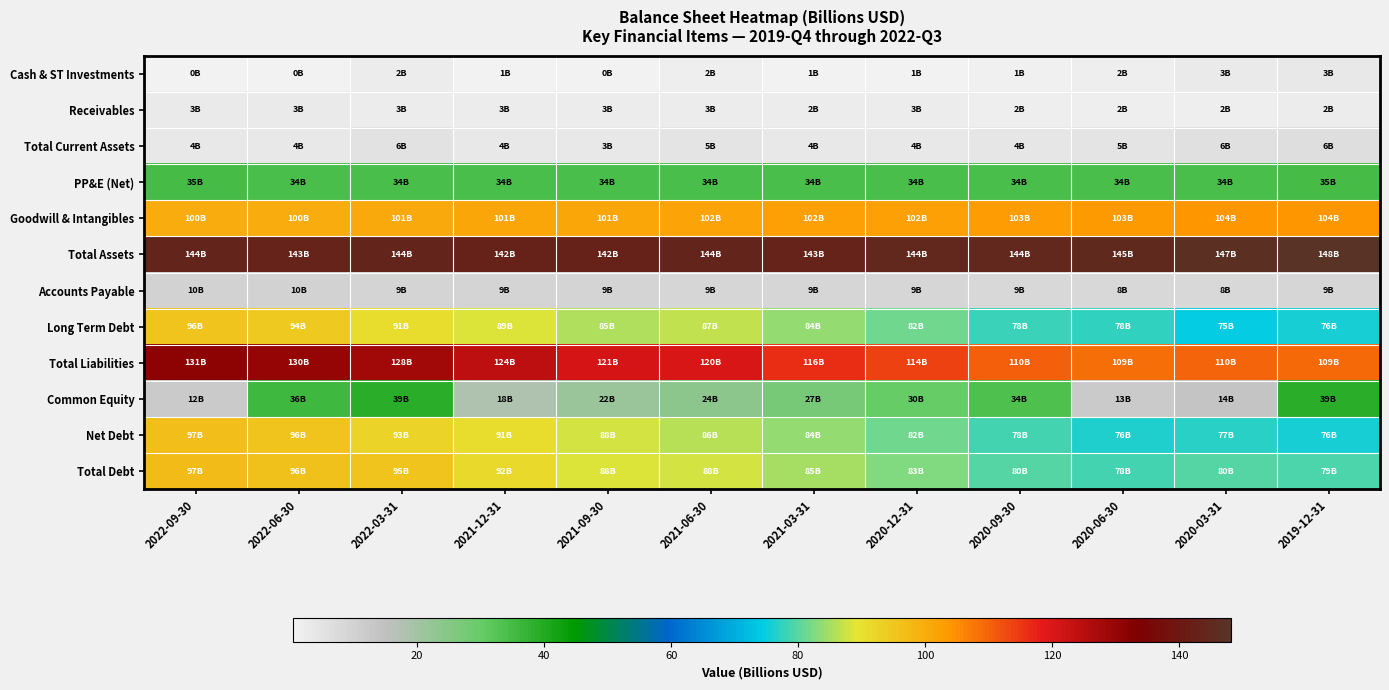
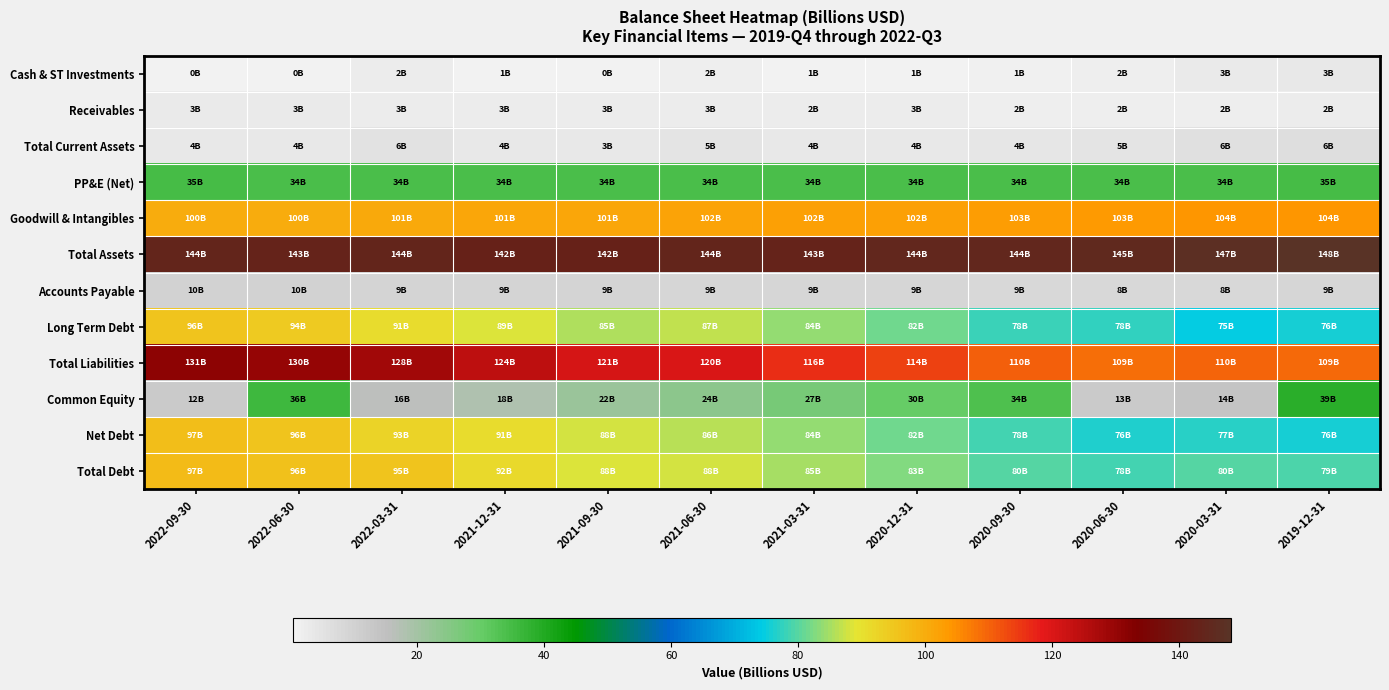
Common Equity, 2022-03-31: 39B -> 16B
